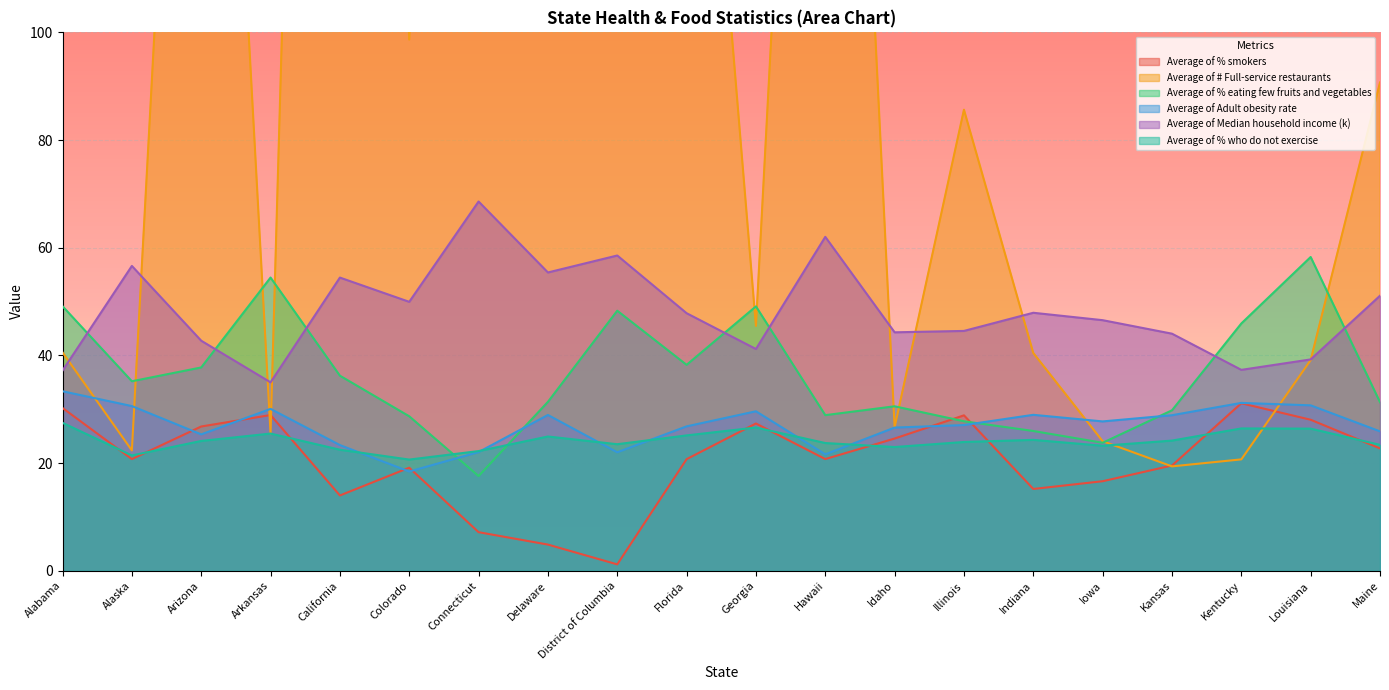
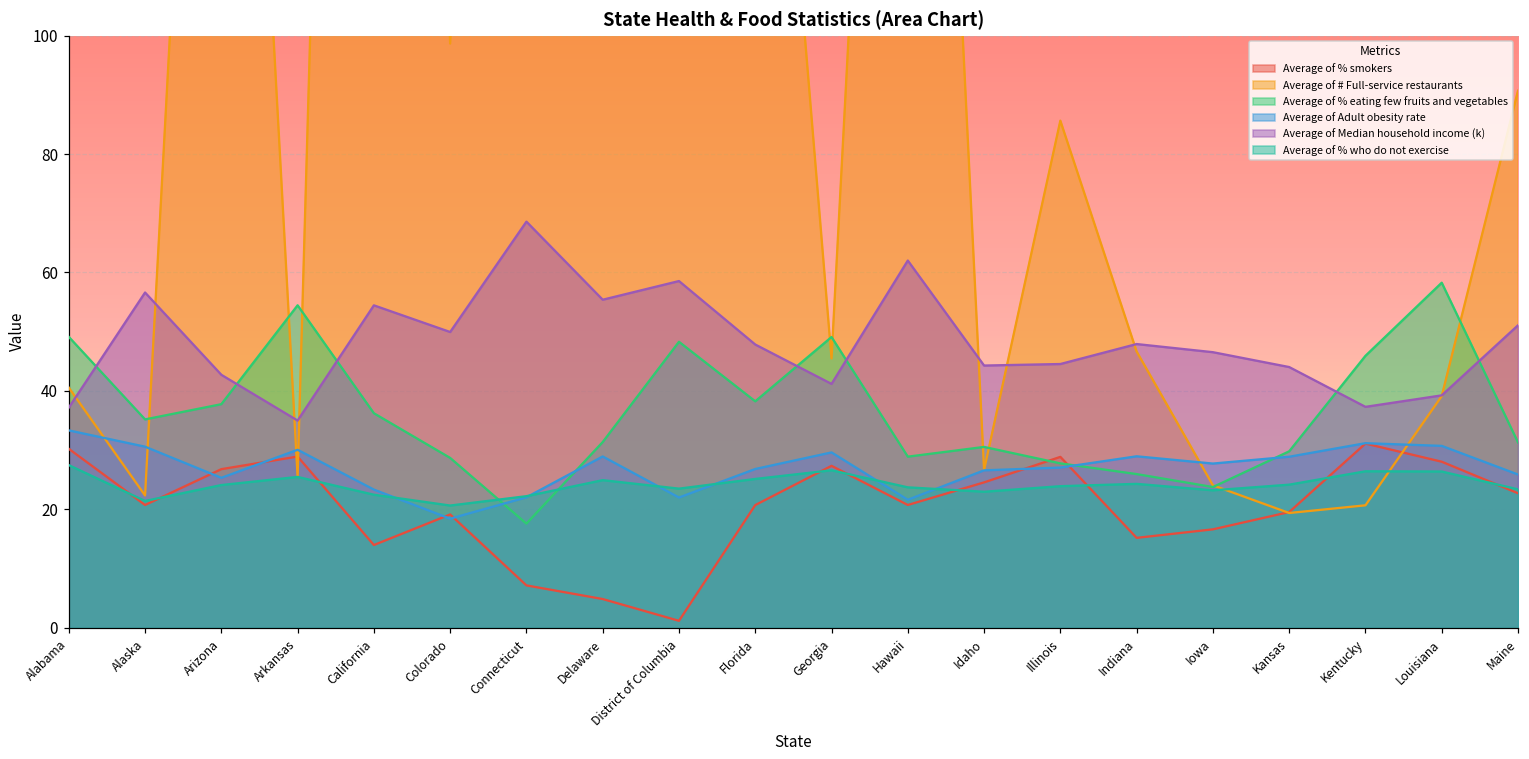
Average of # Full-service restaurants, Indiana: 40 -> 47
